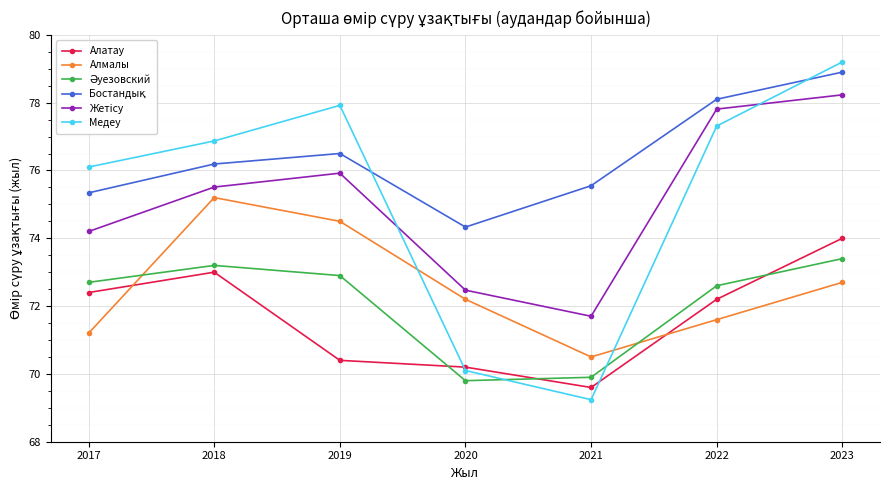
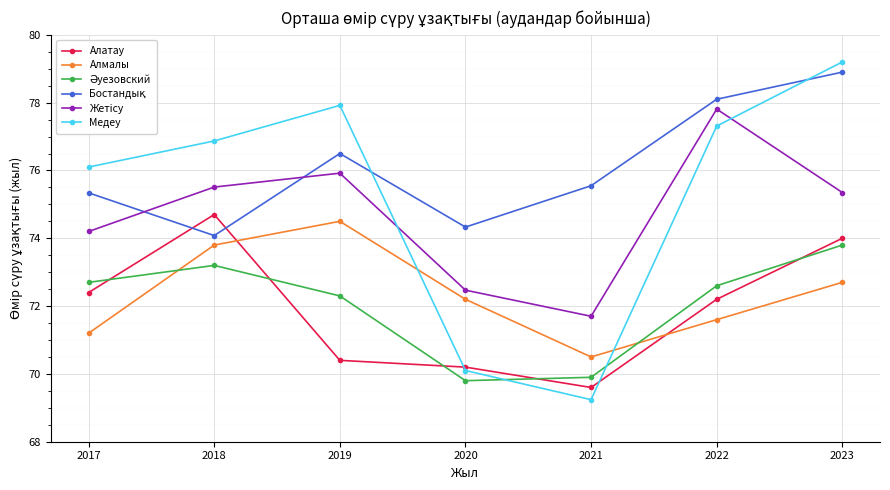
Алатау, 2018: 73.0 -> 74.7
Алмалы, 2018: 75.2 -> 73.8
Бостандық, 2018: 76.2 -> 74.1
Әуезовский, 2019: 72.9 -> 72.3
Әуезовский, 2023: 73.4 -> 73.8
Жетісу, 2023: 78.2 -> 75.4
